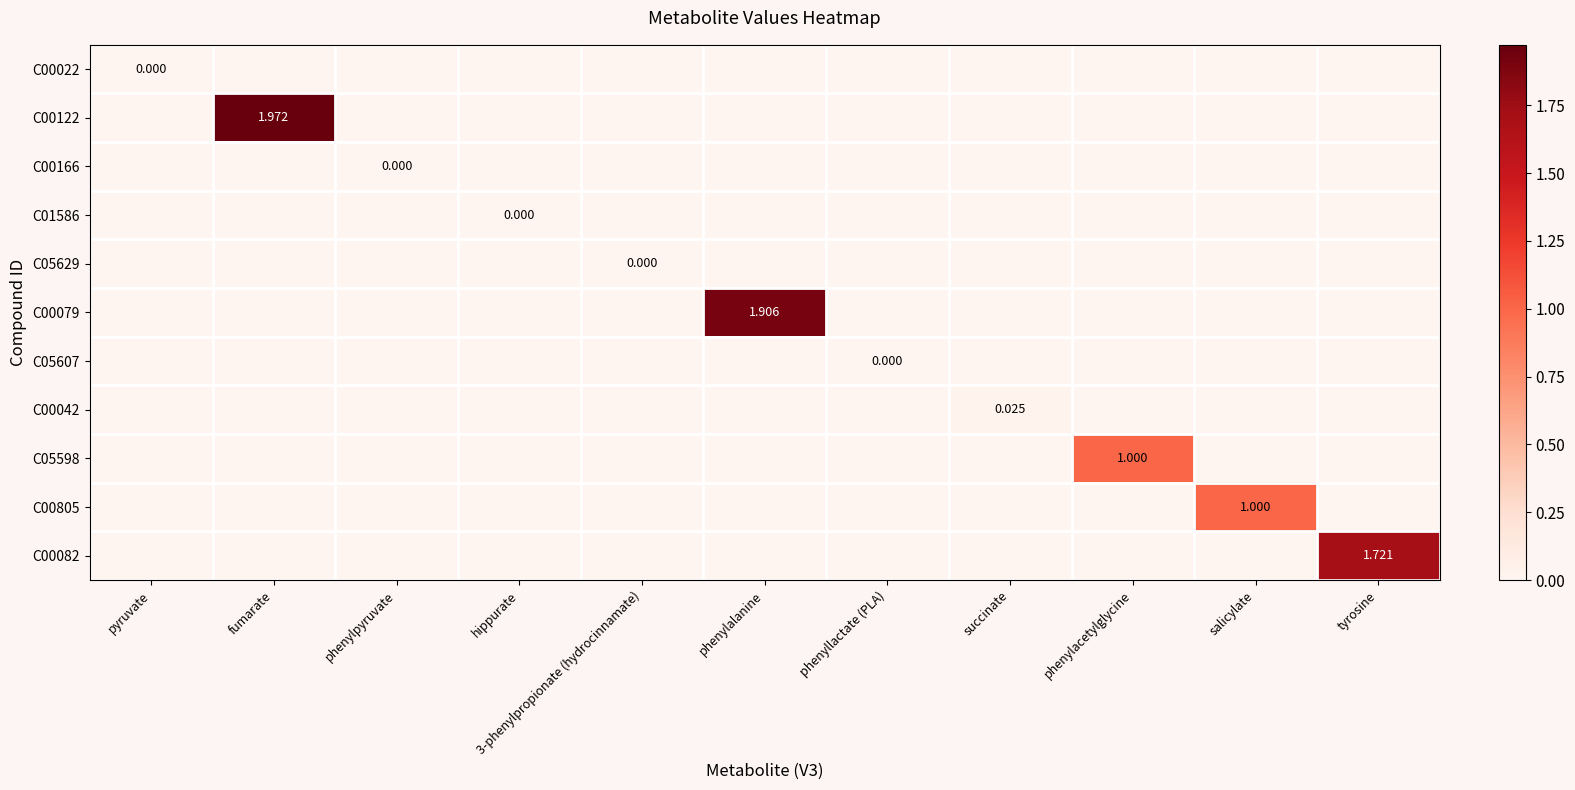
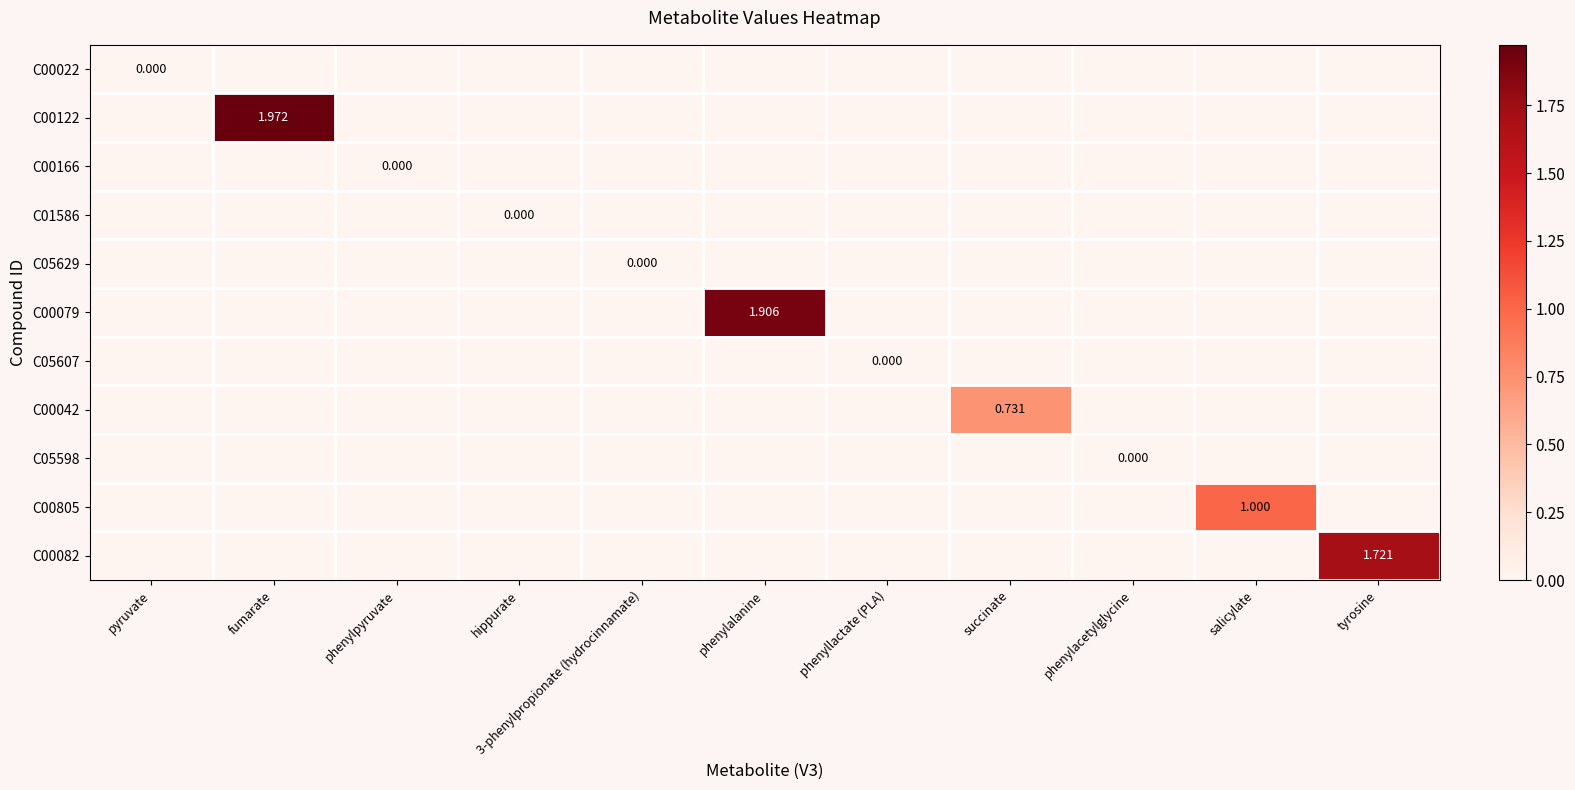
C00042, succinate: 0.025 -> 0.731
C05598, phenylacetylglycine: 1.000 -> 0.000
